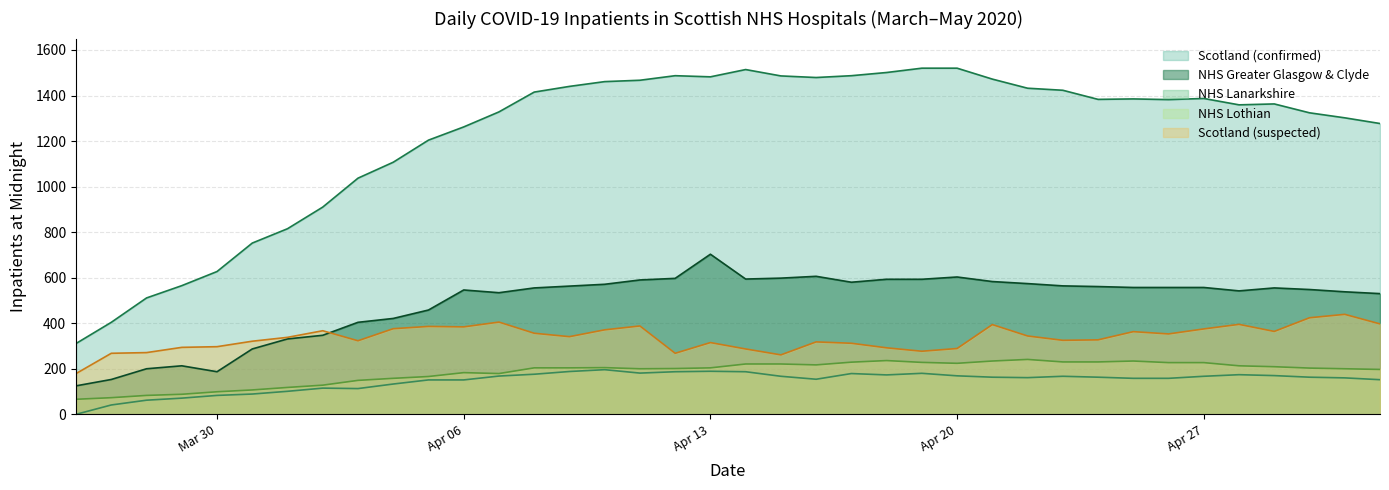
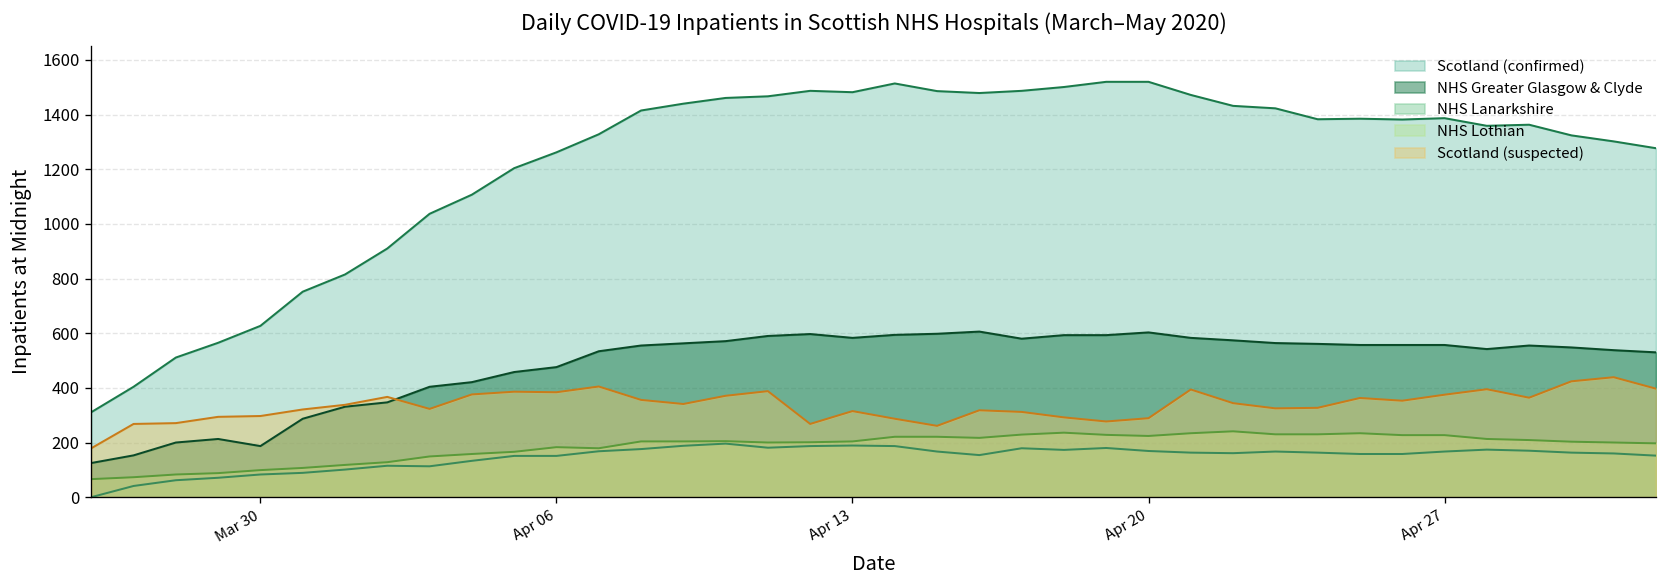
NHS Greater Glasgow & Clyde, Apr 06: 550 -> 480
NHS Greater Glasgow & Clyde, Apr 13: 700 -> 580
